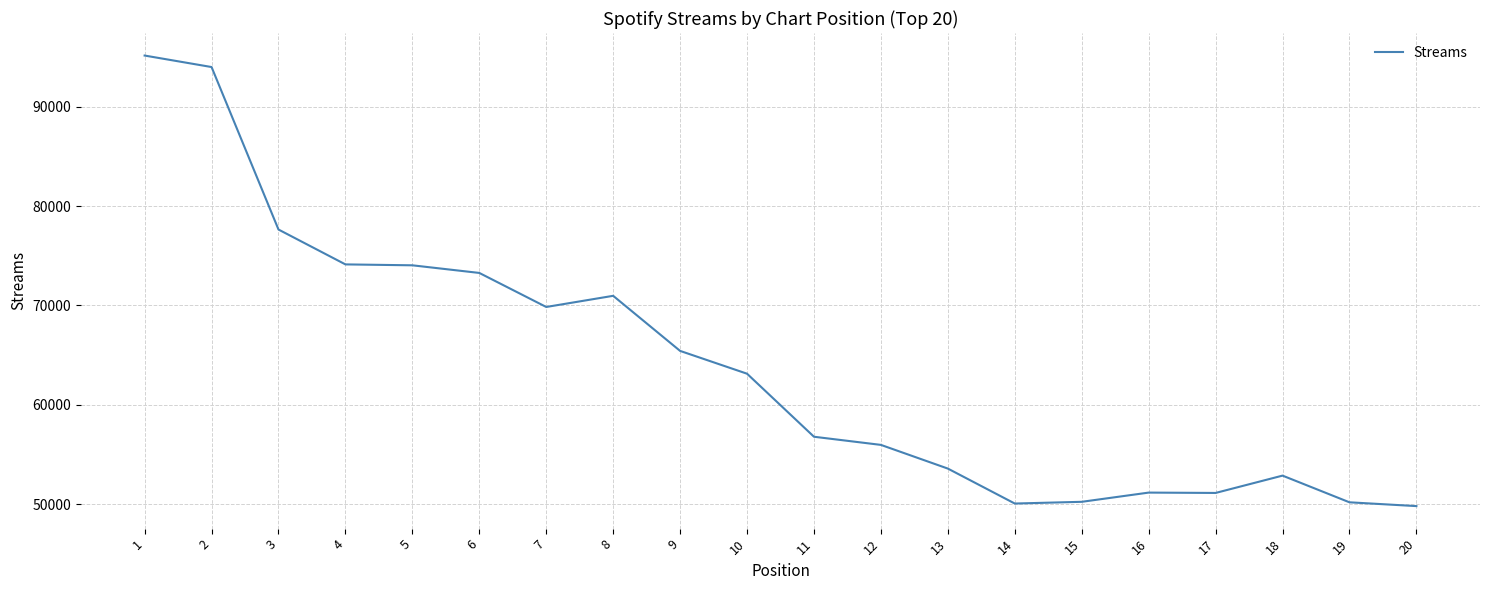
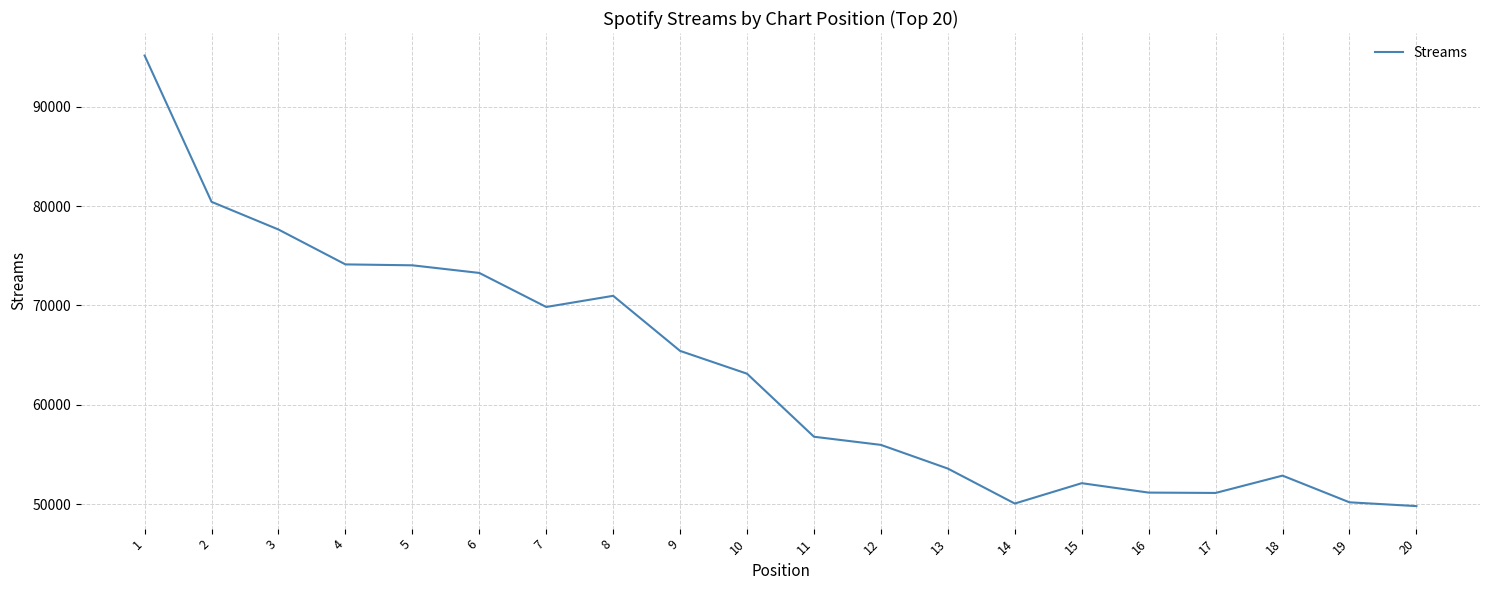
2: 94000 -> 80000
15: 50000 -> 52000
